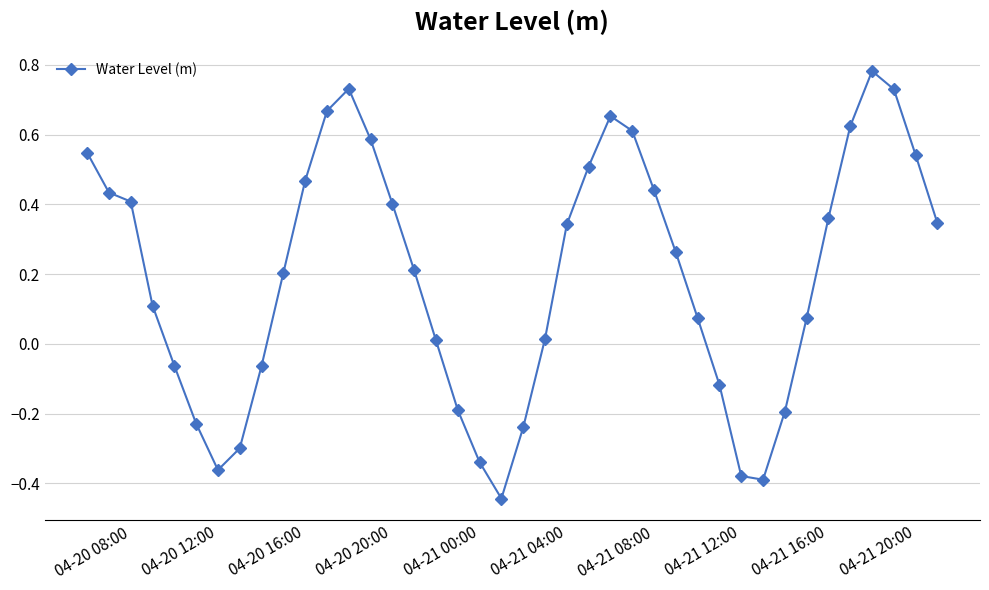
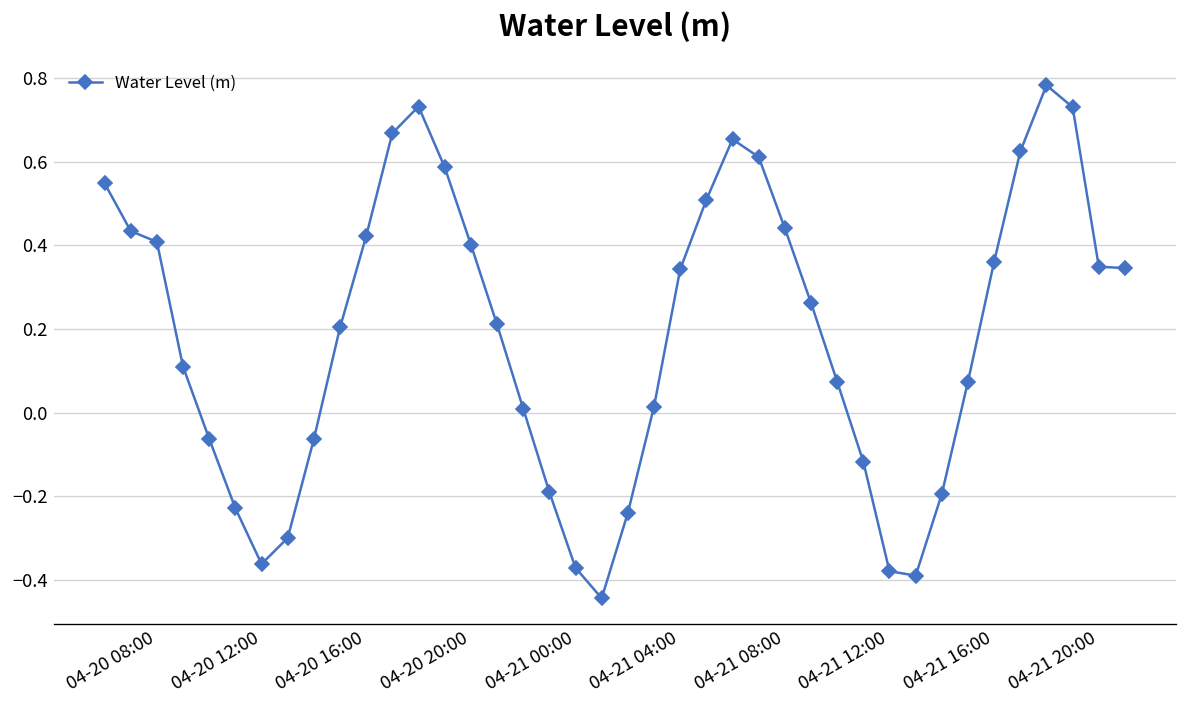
04-20 16:00: 0.47 -> 0.42
04-21 00:00: -0.34 -> -0.37
04-21 20:00: 0.54 -> 0.35
